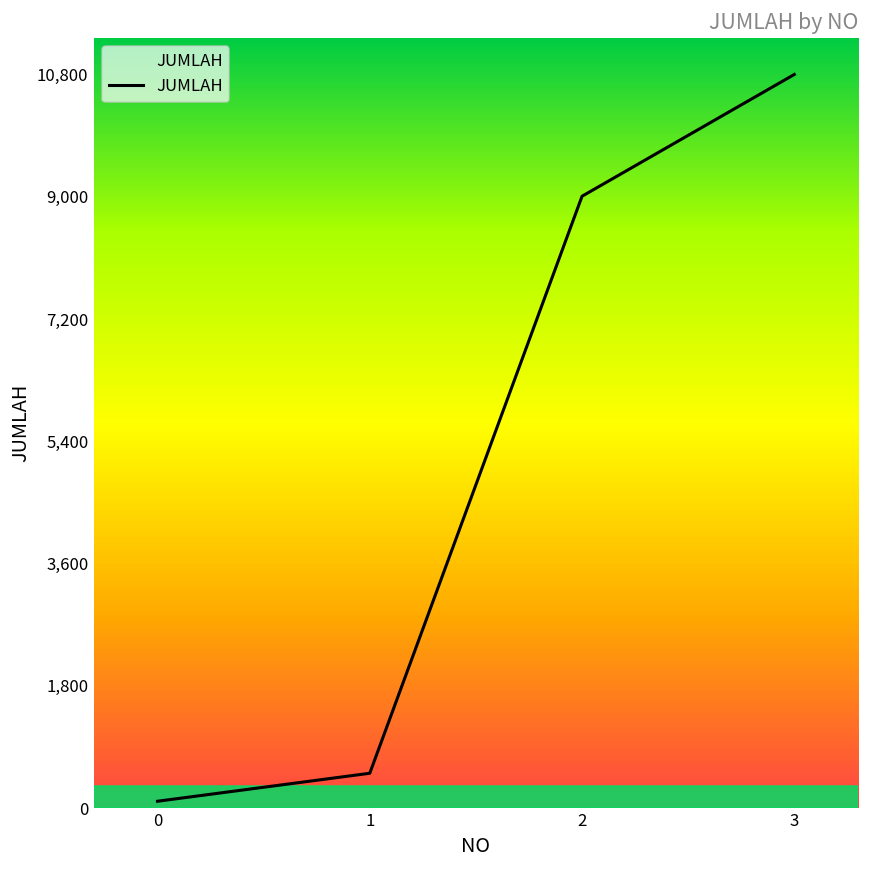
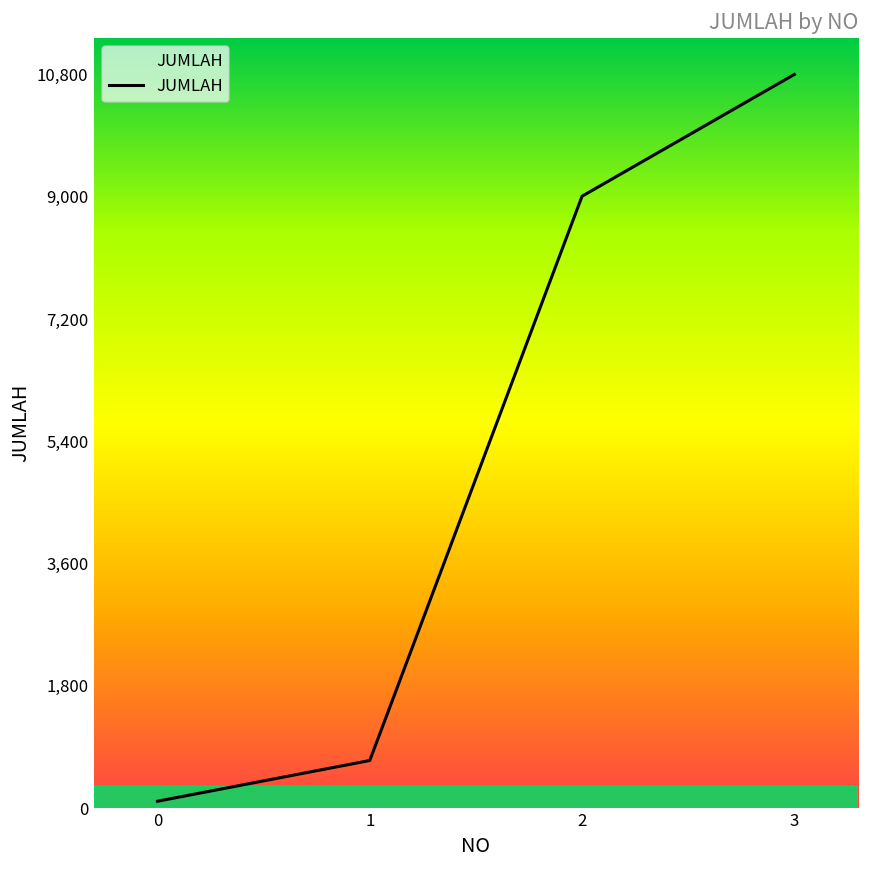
1: 500 -> 700
